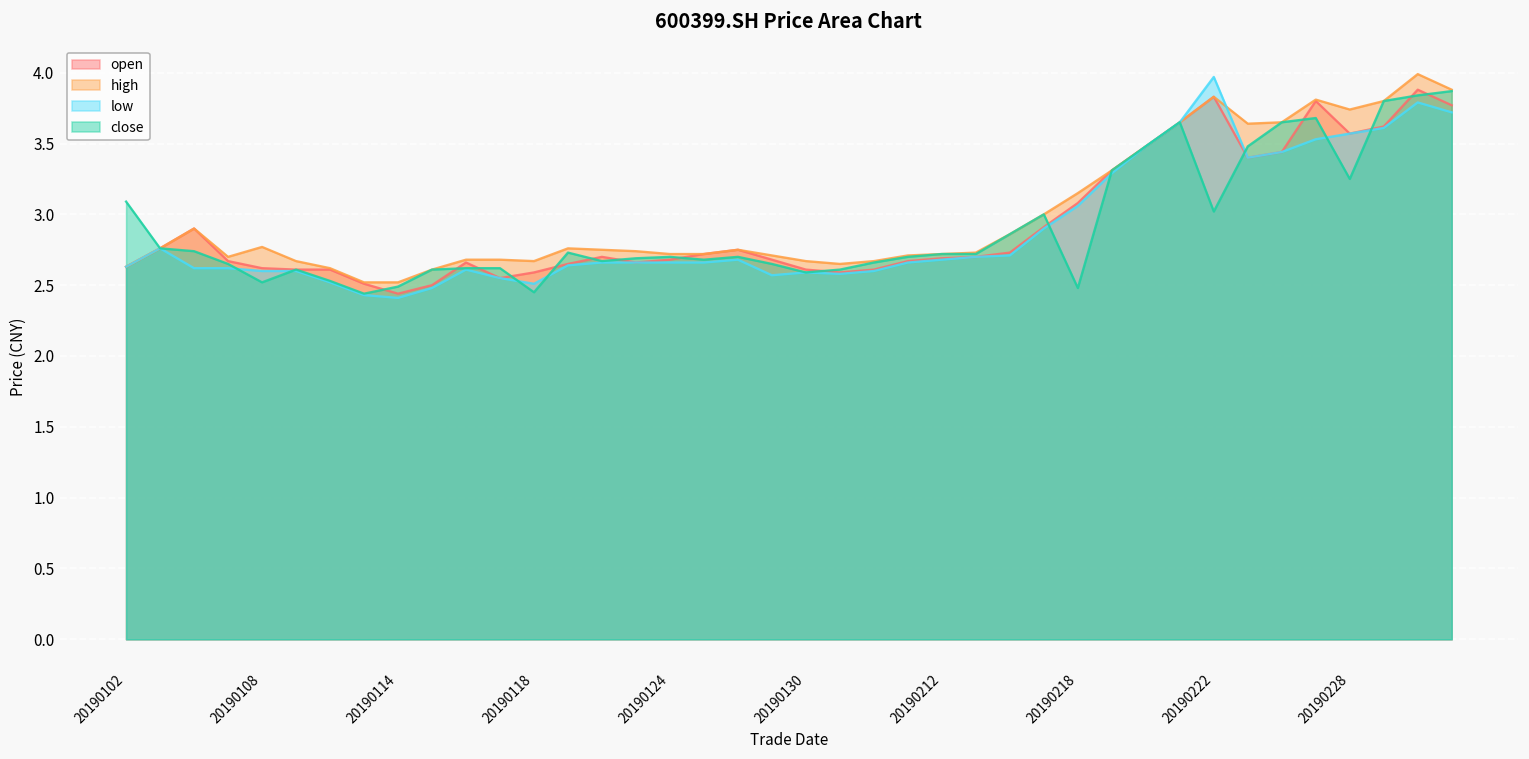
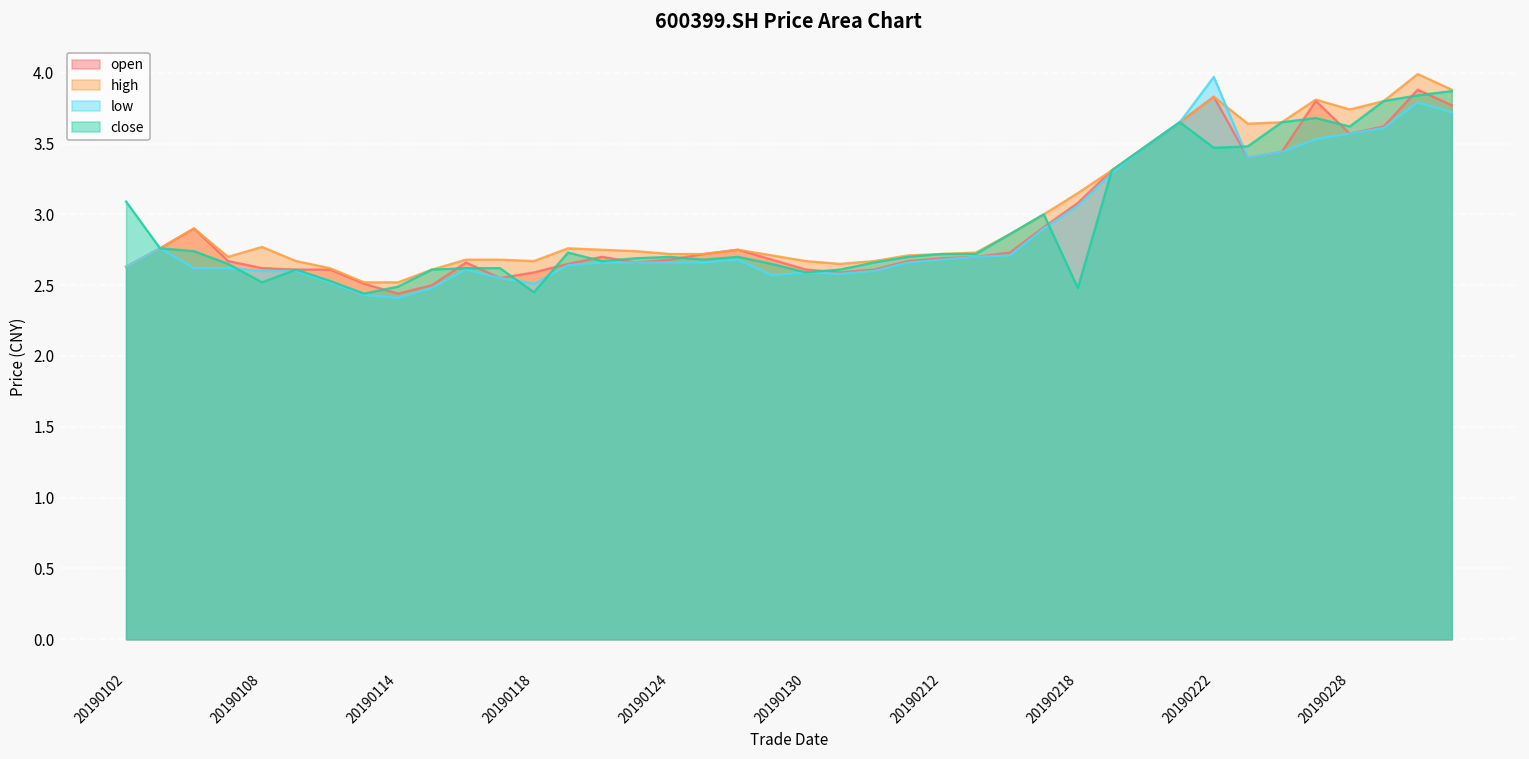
close, 20190222: 3.02 -> 3.47
close, 20190228: 3.25 -> 3.62
